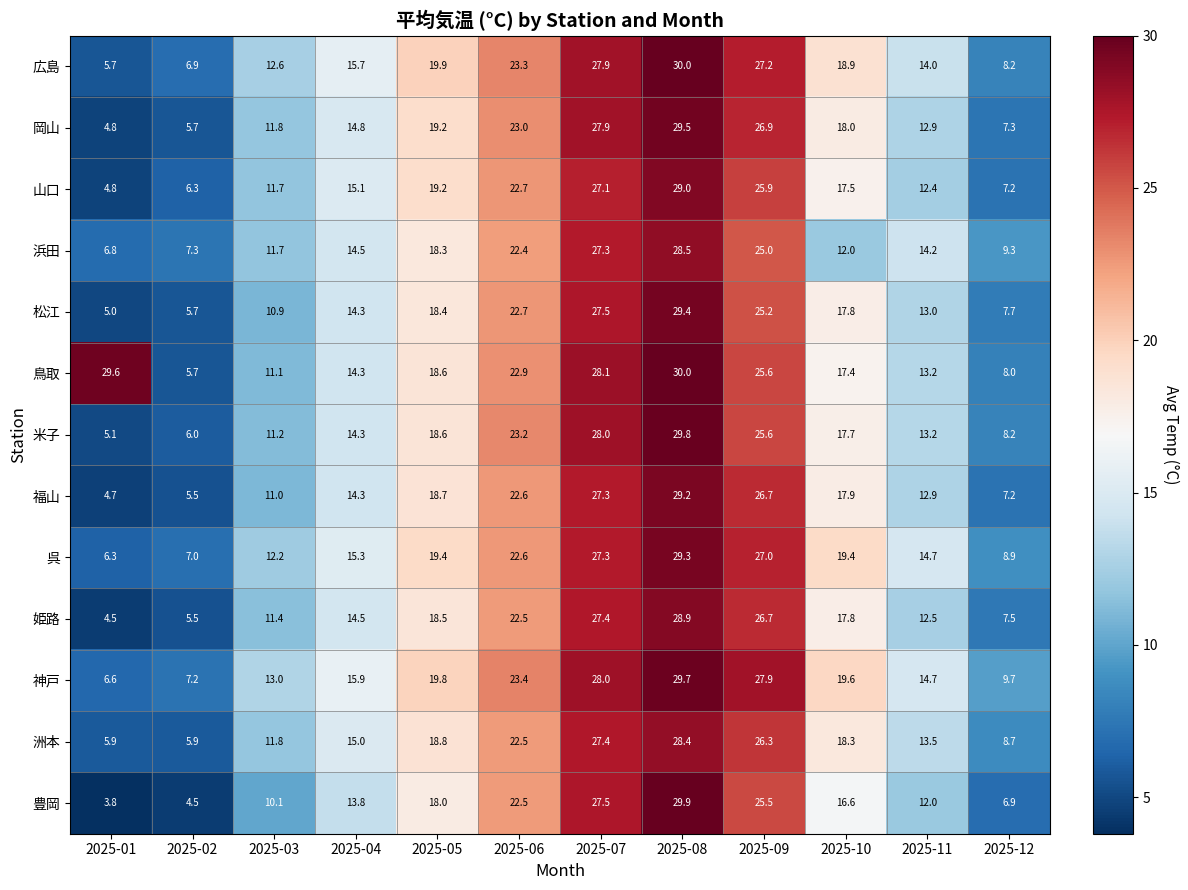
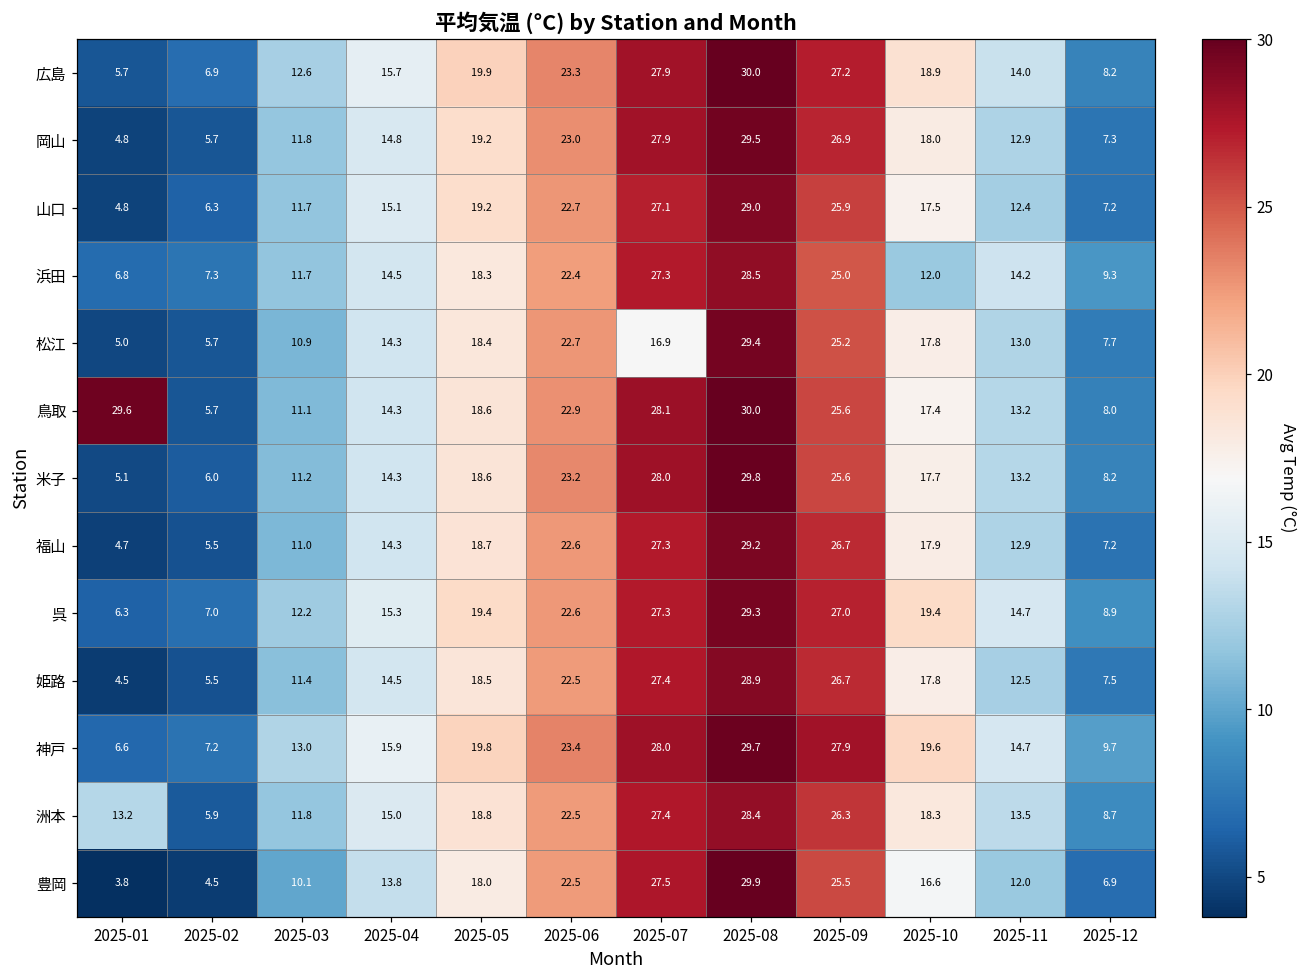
松江, 2025-07: 27.5 -> 16.9
洲本, 2025-01: 5.9 -> 13.2
